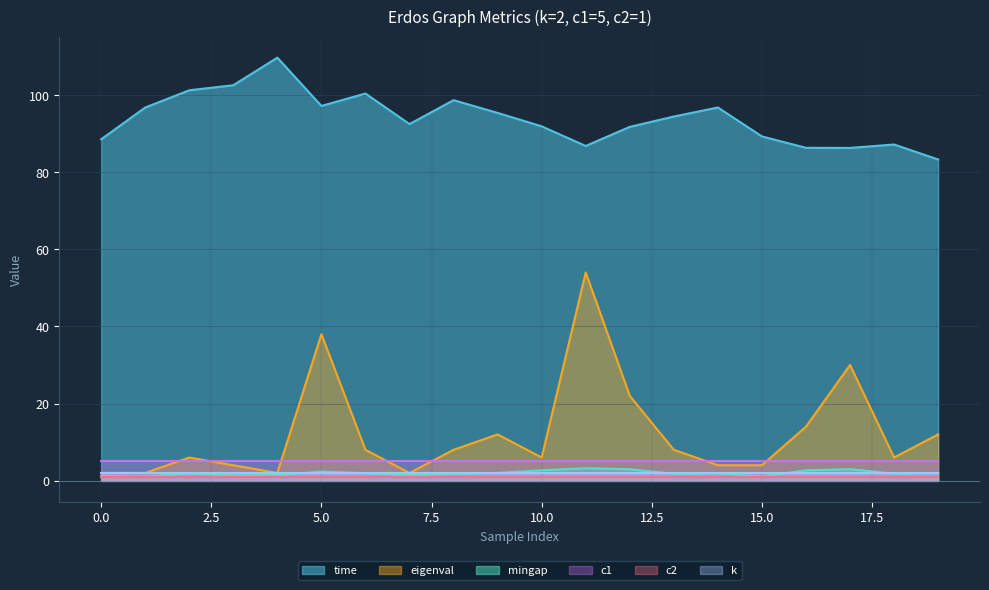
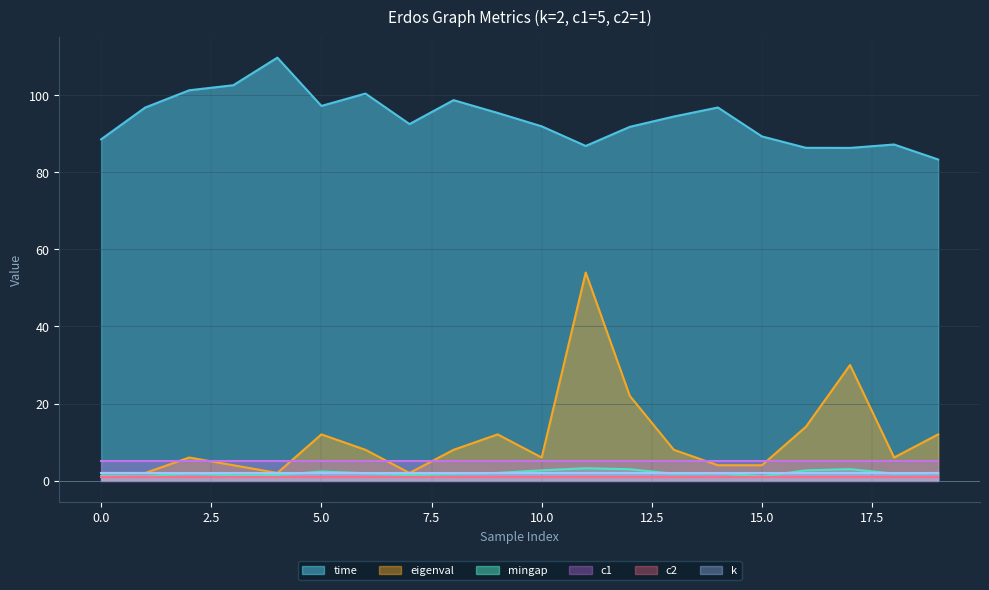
eigenval, 5.0: 38 -> 12
